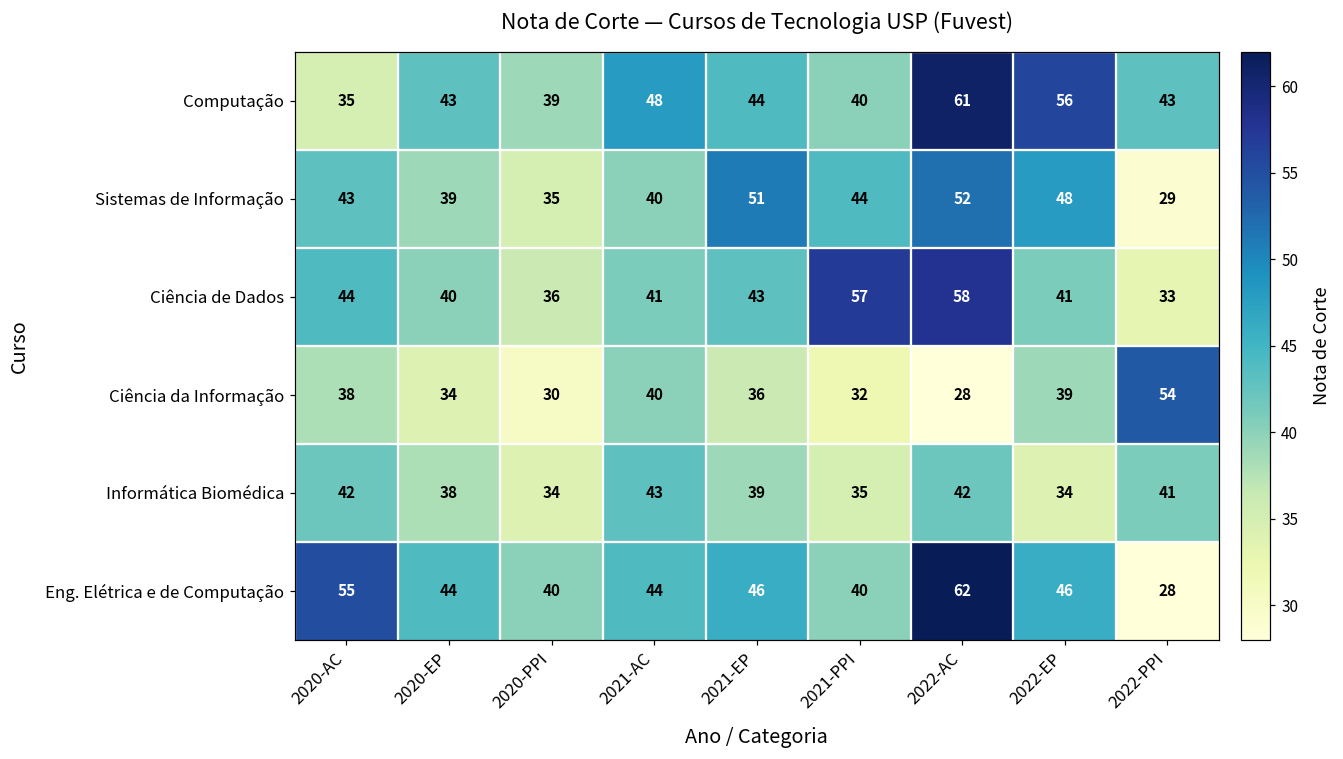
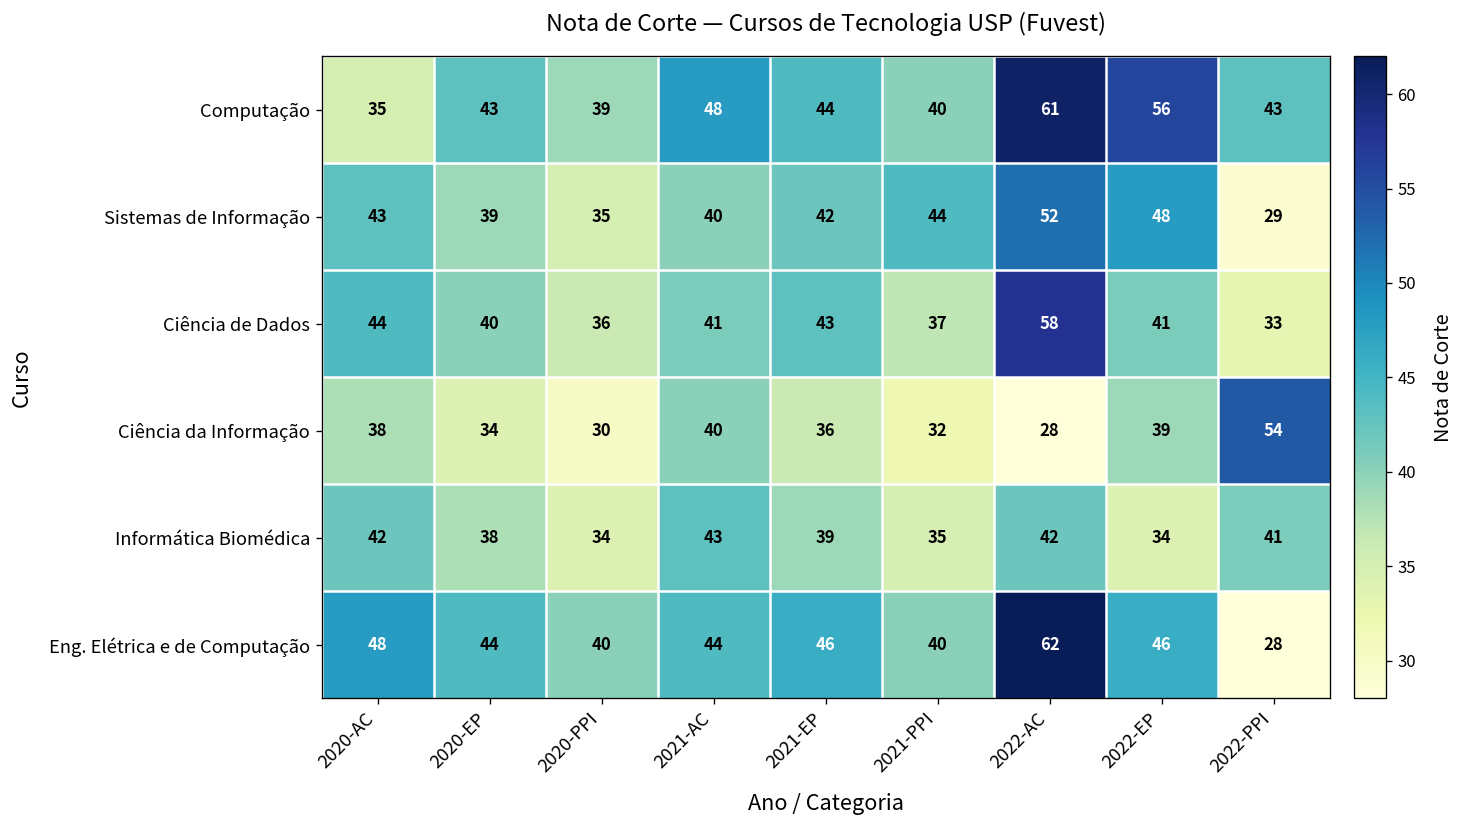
Sistemas de Informação, 2021-EP: 51 -> 42
Ciência de Dados, 2021-PPI: 57 -> 37
Eng. Elétrica e de Computação, 2020-AC: 55 -> 48
